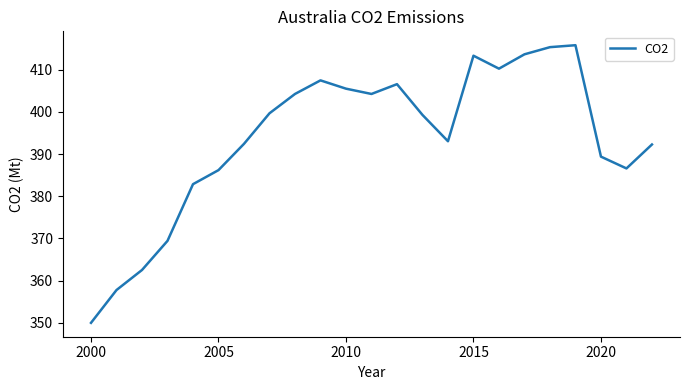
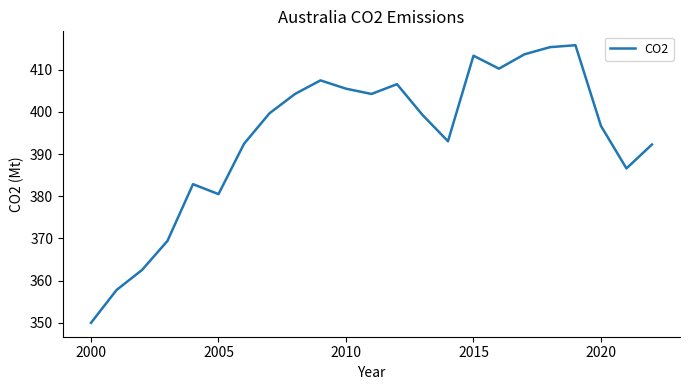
2005: 386 -> 381
2020: 389 -> 397
